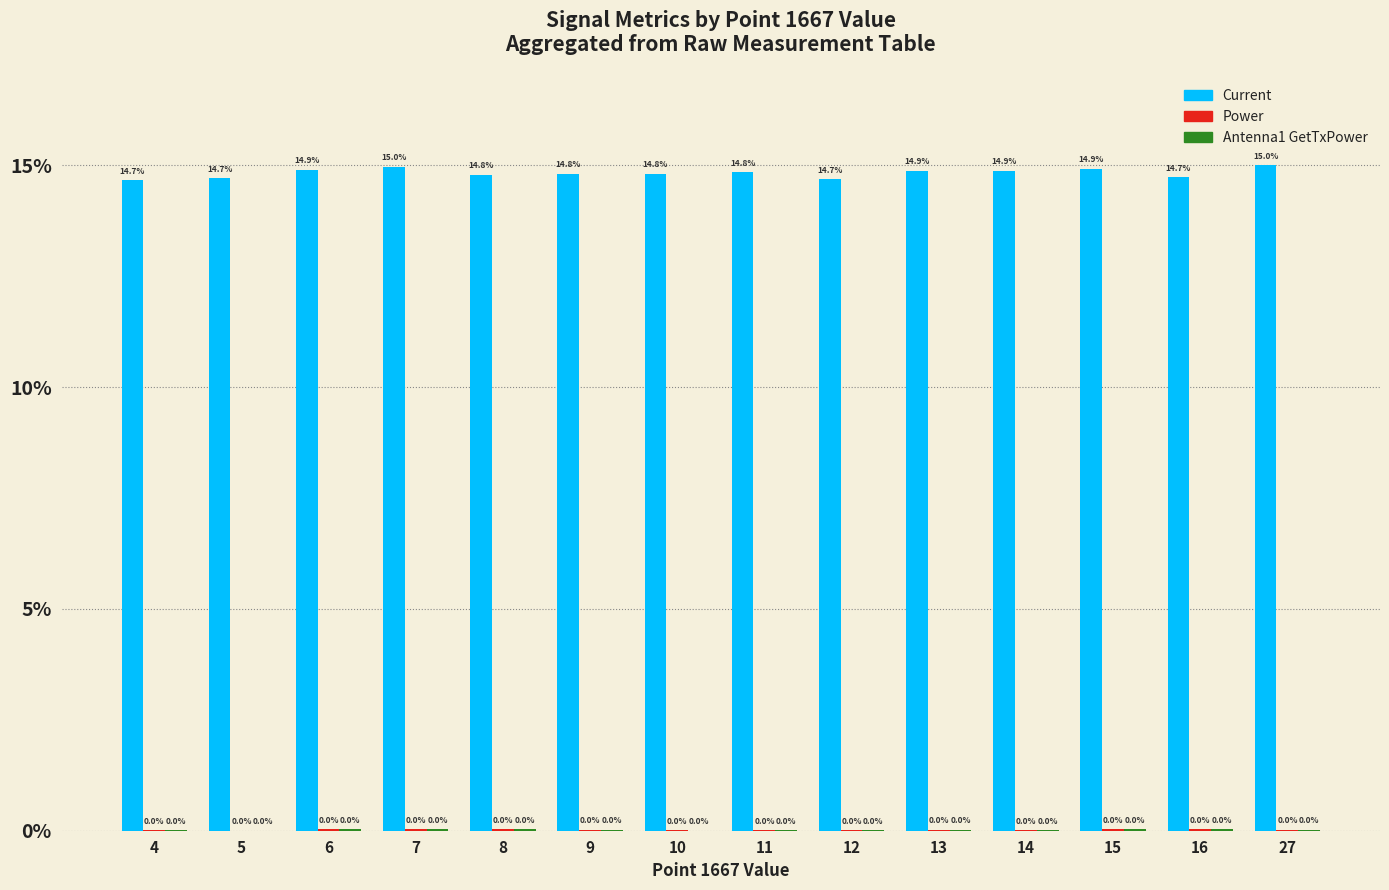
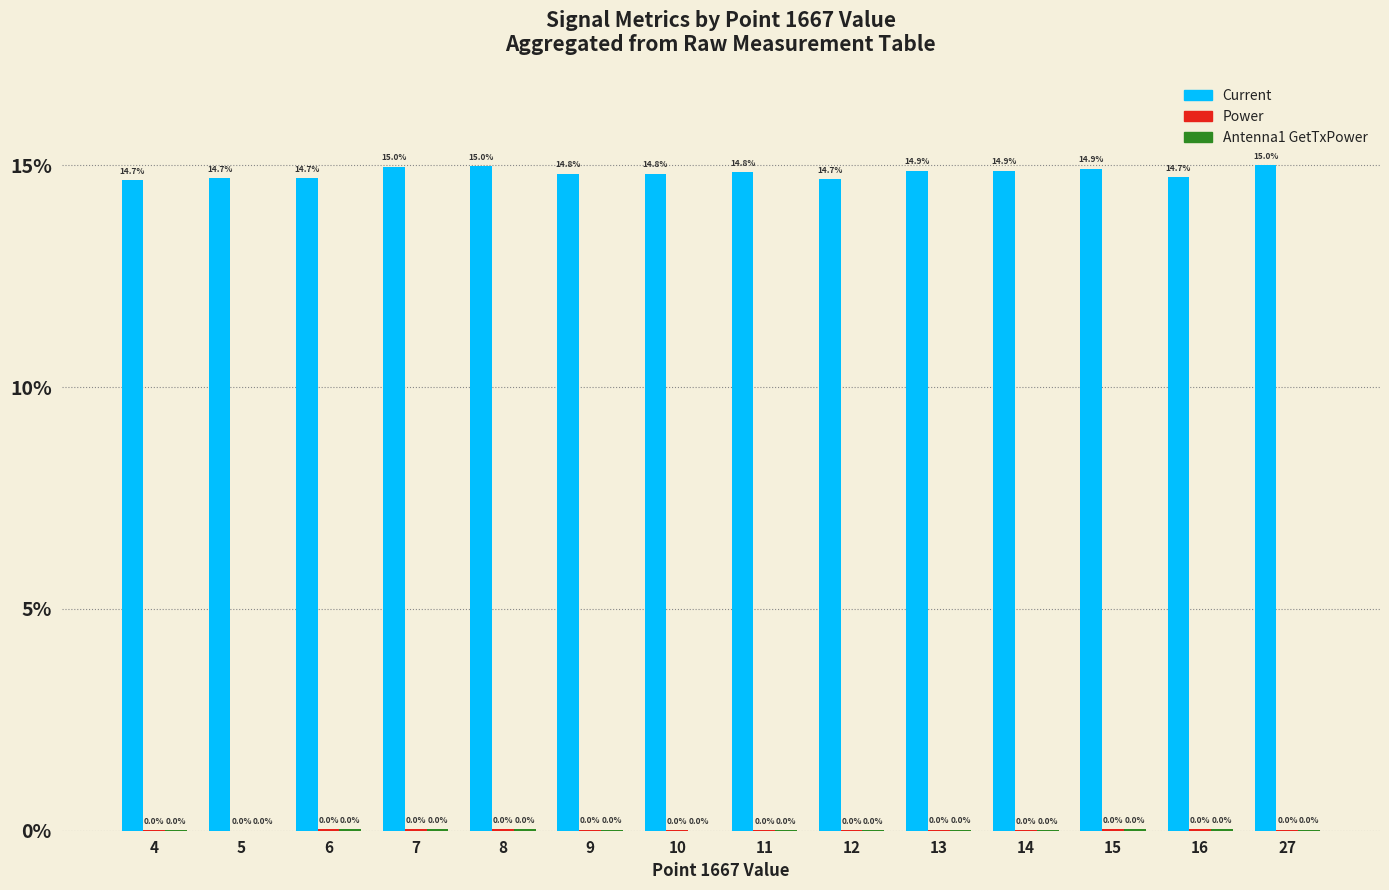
Current, 6: 14.9% -> 14.7%
Current, 8: 14.8% -> 15.0%
